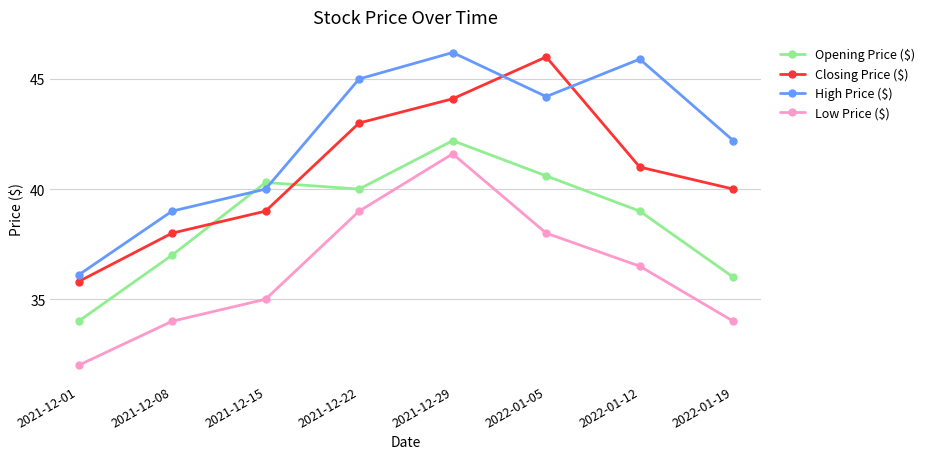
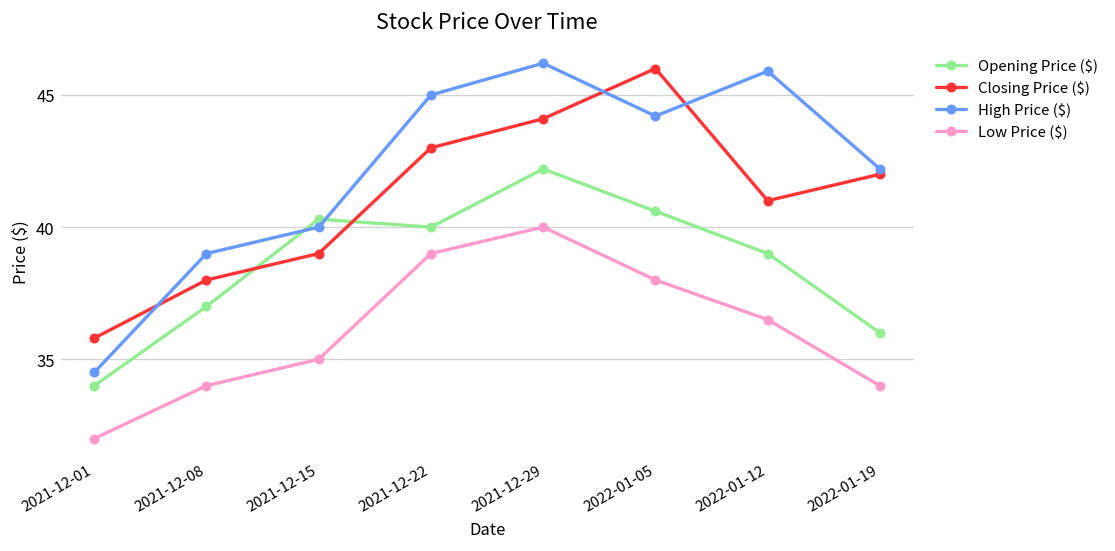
High Price ($), 2021-12-01: 36.1 -> 34.5
Low Price ($), 2021-12-29: 41.6 -> 40.0
Closing Price ($), 2022-01-19: 40 -> 42
